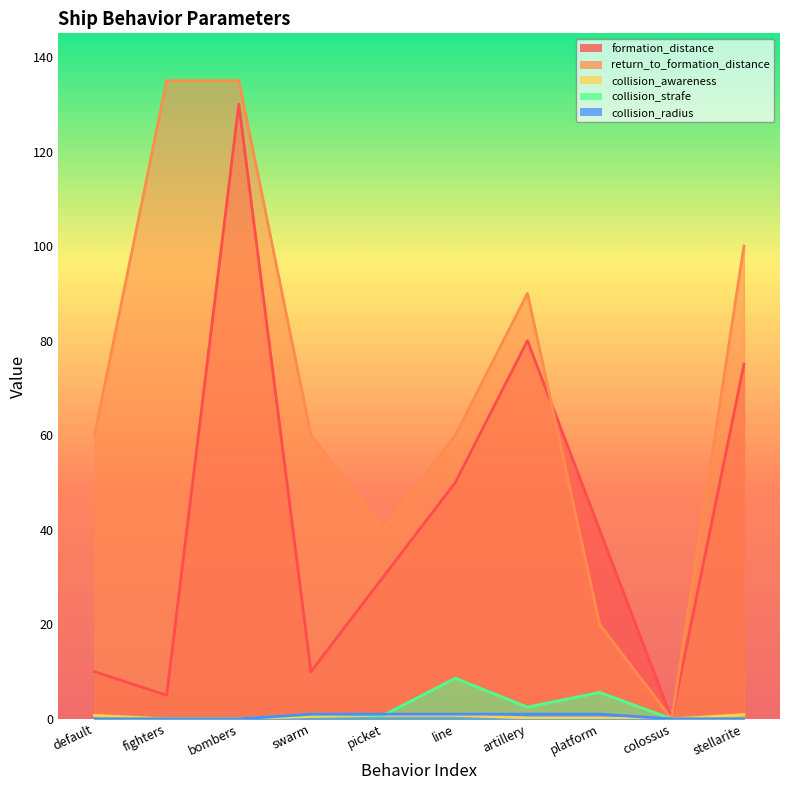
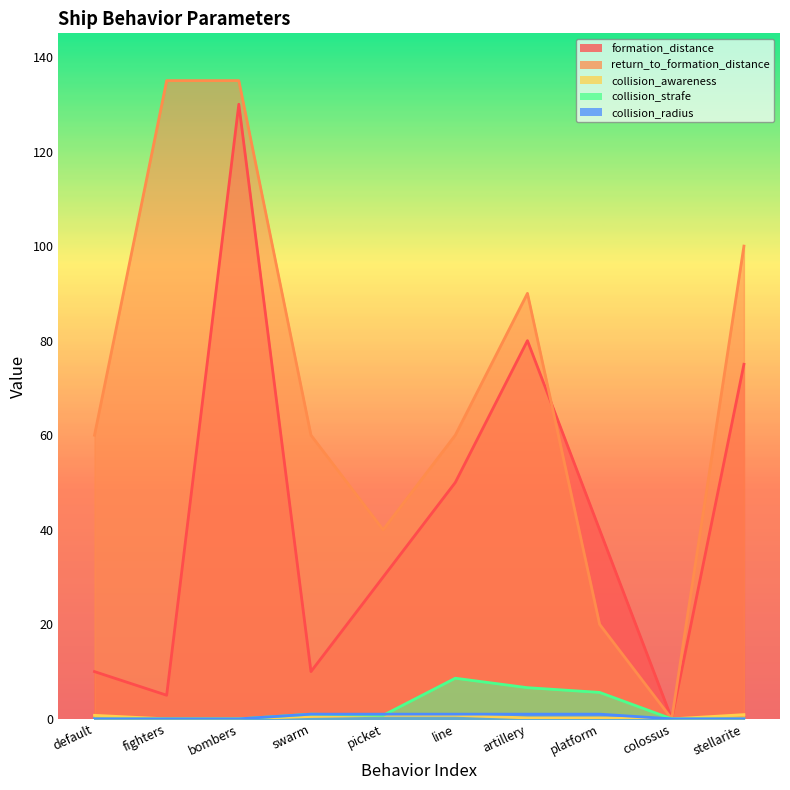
collision_strafe, artillery: 3 -> 7
